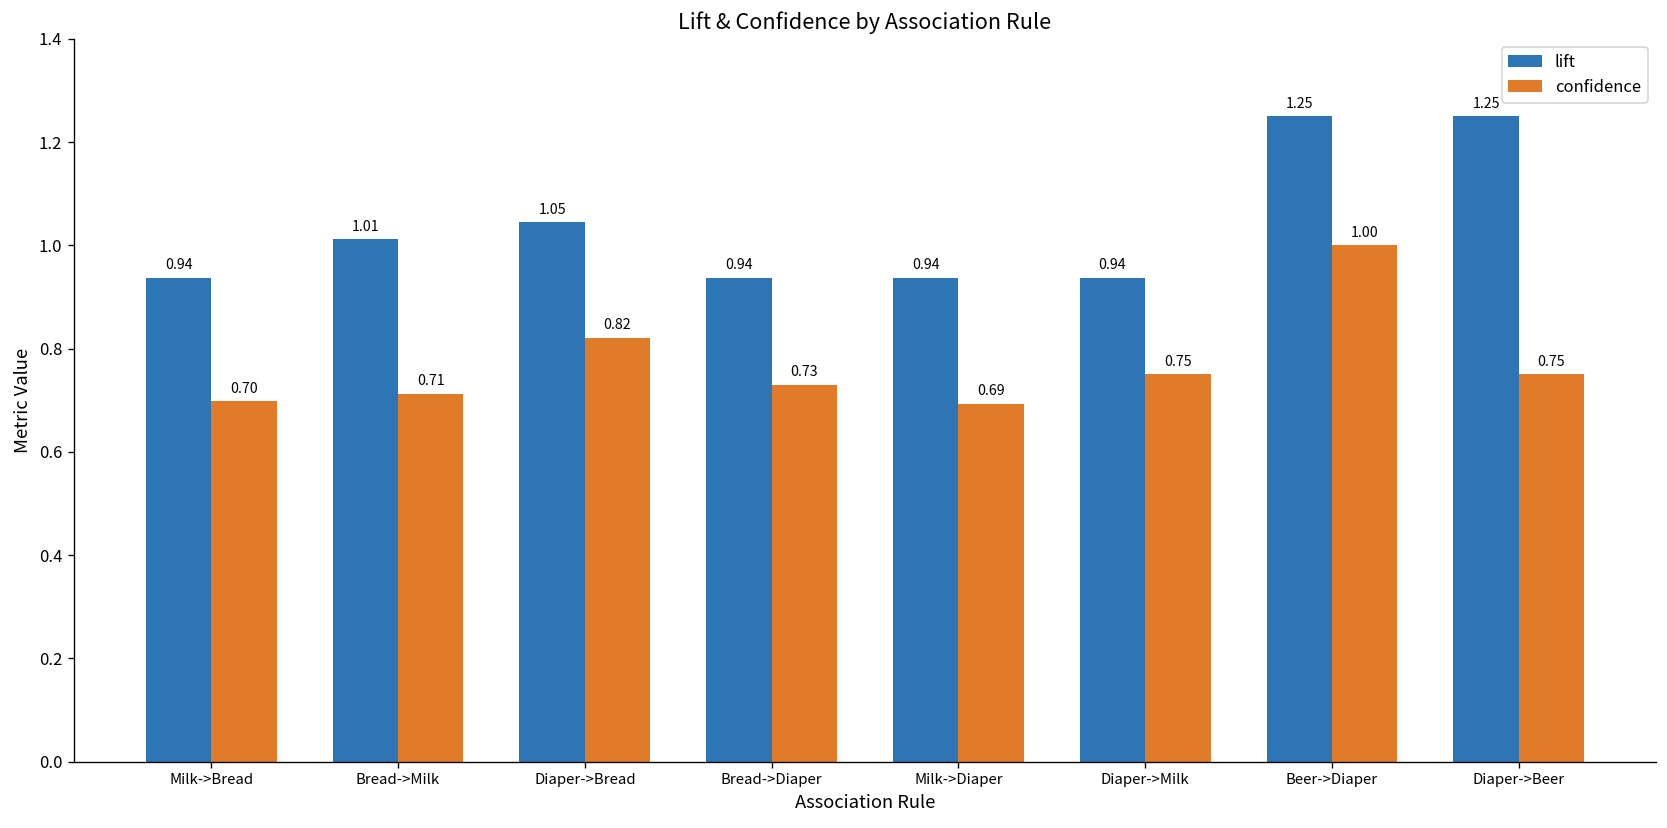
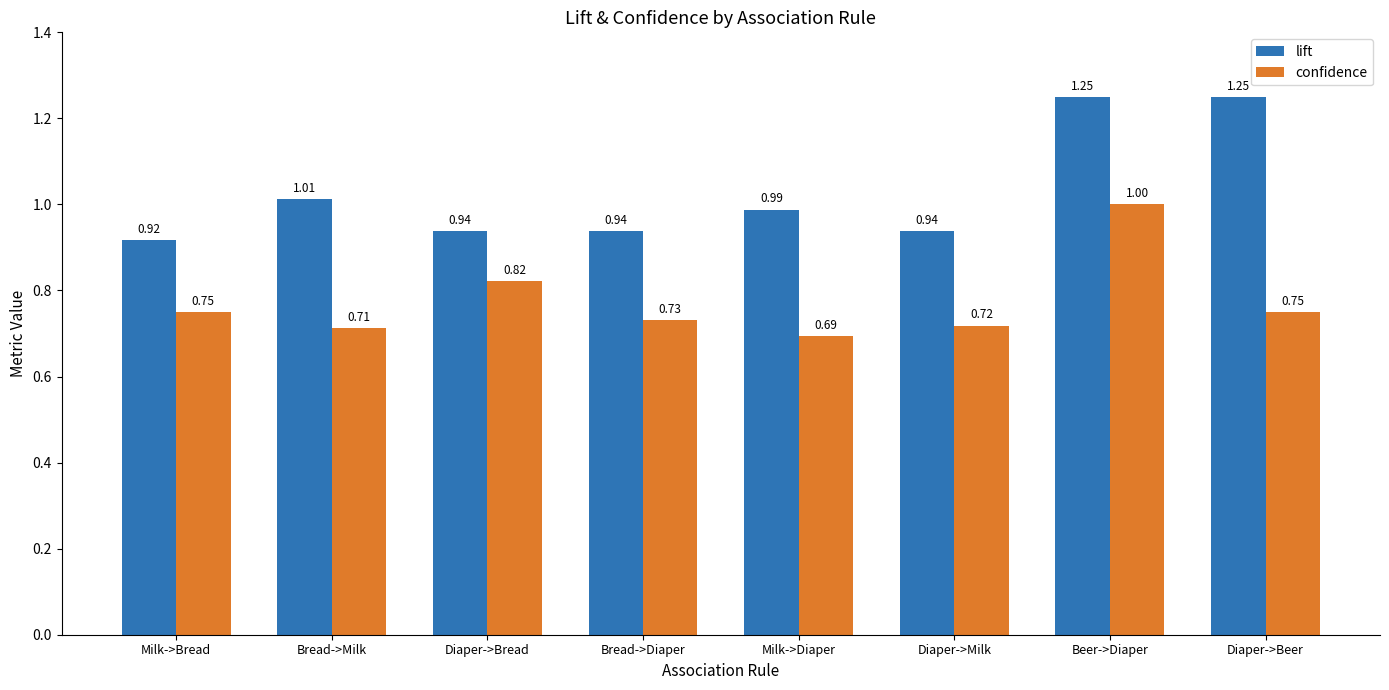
lift, Milk->Bread: 0.94 -> 0.92
confidence, Milk->Bread: 0.70 -> 0.75
lift, Diaper->Bread: 1.05 -> 0.94
lift, Milk->Diaper: 0.94 -> 0.99
confidence, Diaper->Milk: 0.75 -> 0.72
